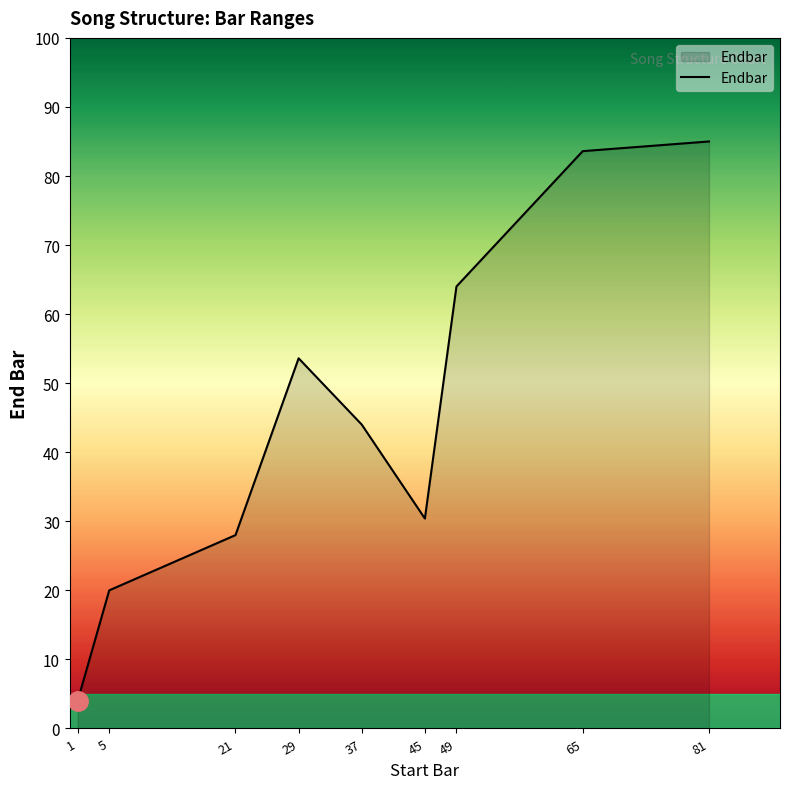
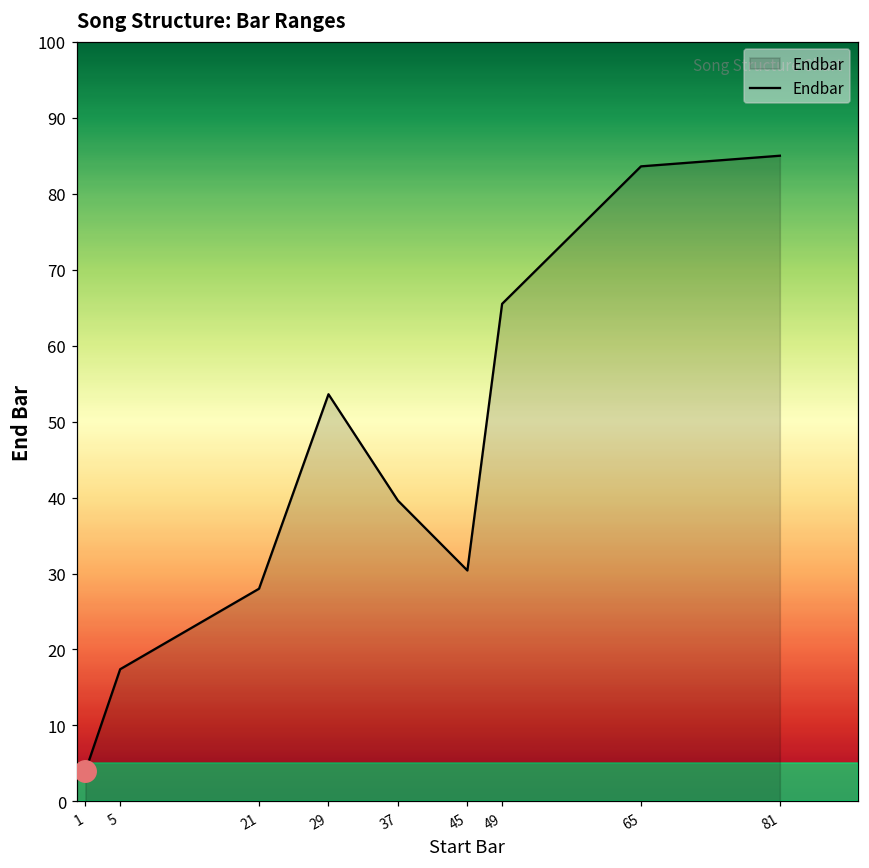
Endbar, 5: 20 -> 17
Endbar, 37: 44 -> 40
Endbar, 49: 64 -> 66
